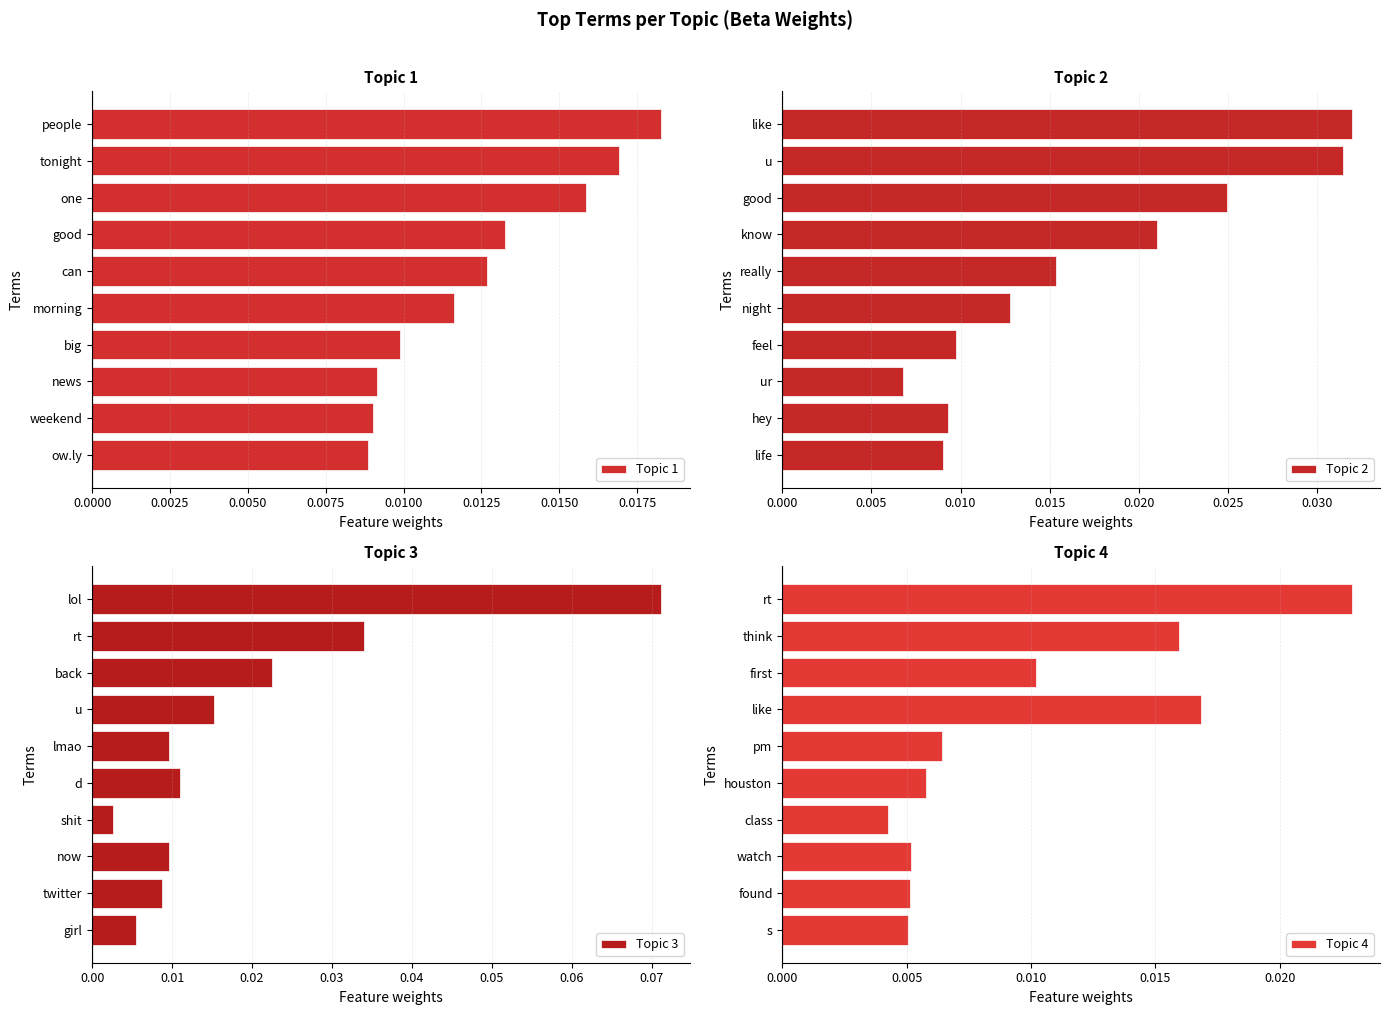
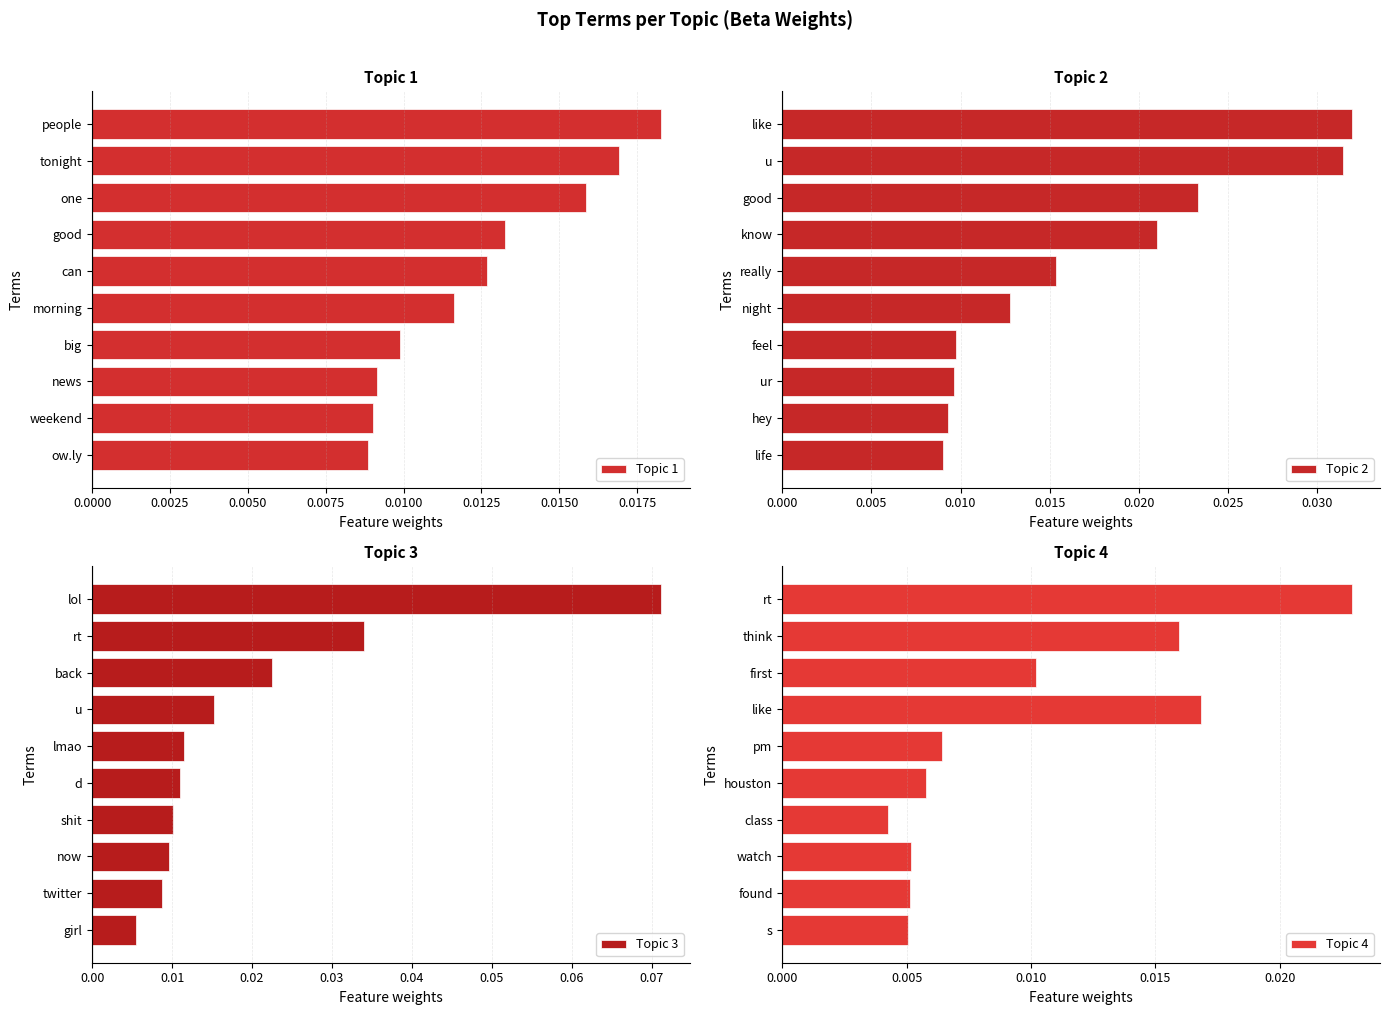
Topic 2, good: 0.0250 -> 0.0233
Topic 2, ur: 0.0067 -> 0.0096
Topic 3, lmao: 0.010 -> 0.012
Topic 3, shit: 0.003 -> 0.010
